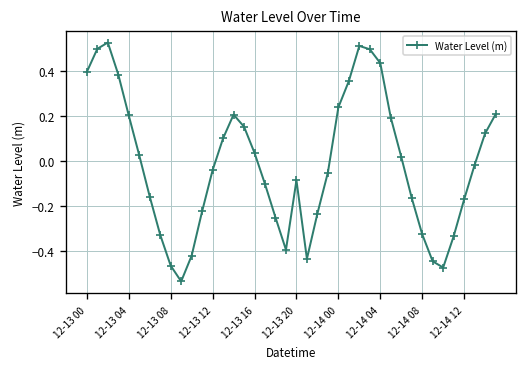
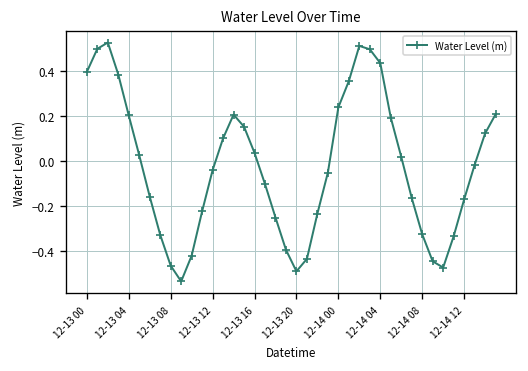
12-13 20: -0.09 -> -0.49
